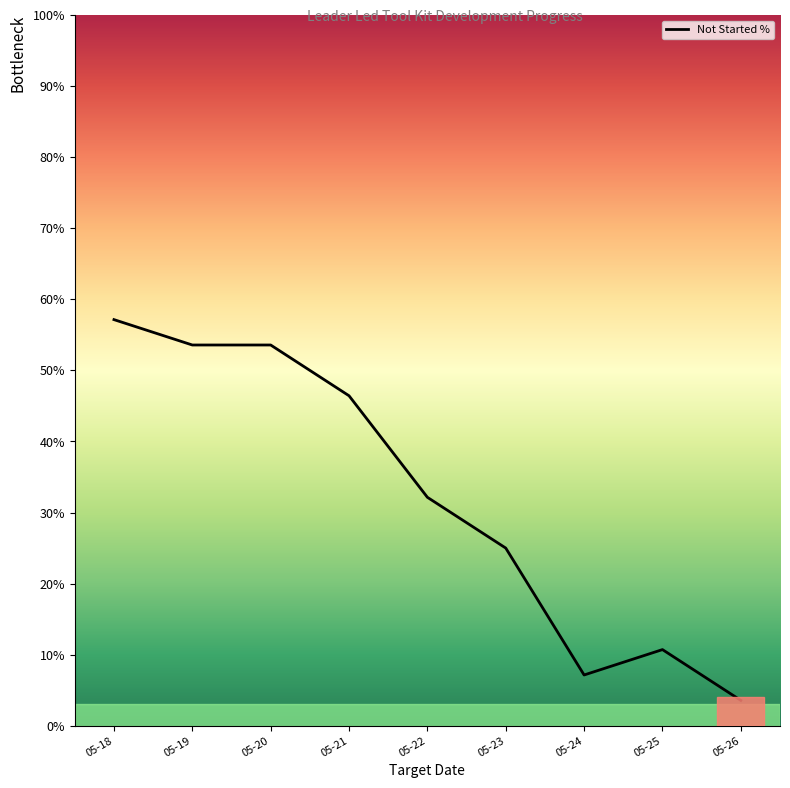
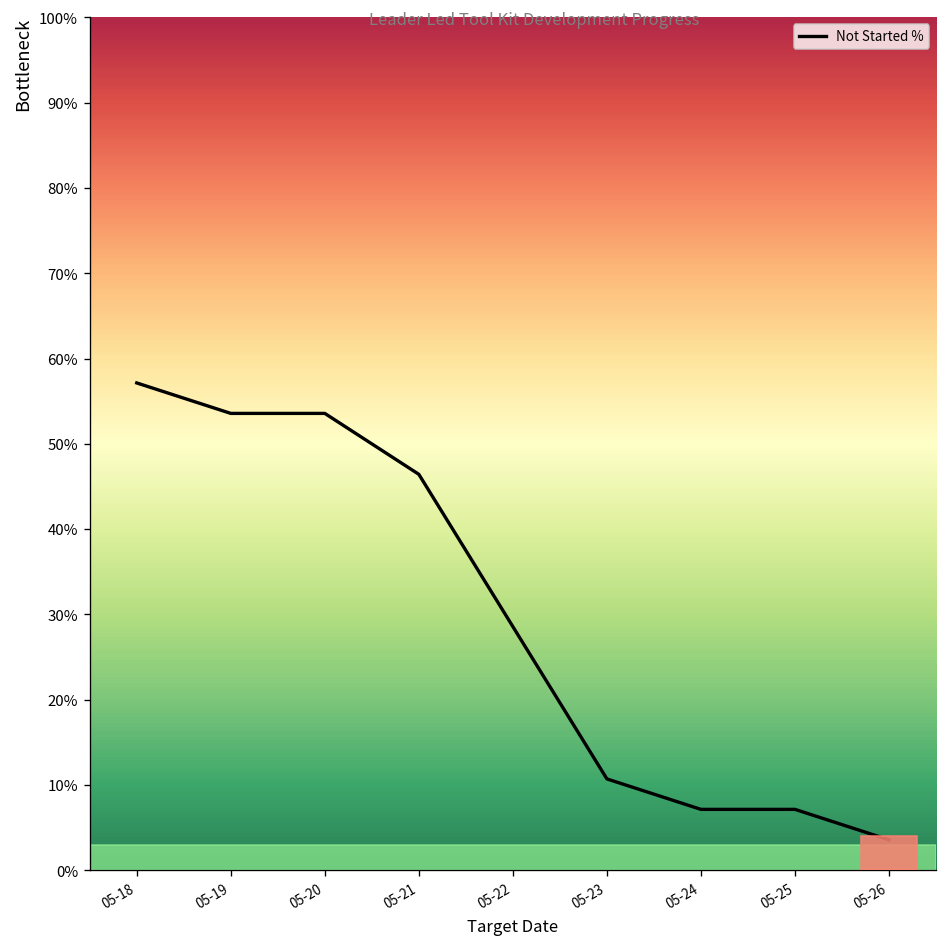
05-22: 32% -> 29%
05-23: 25% -> 11%
05-25: 11% -> 7%
